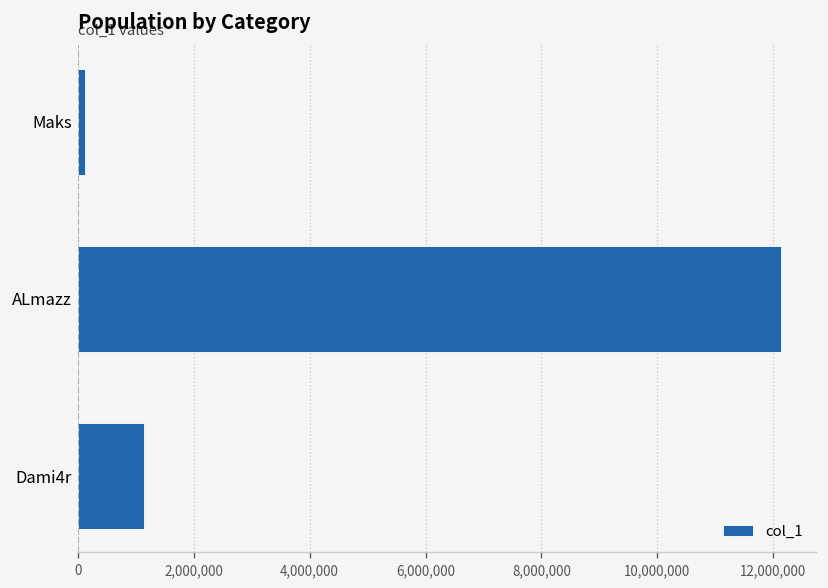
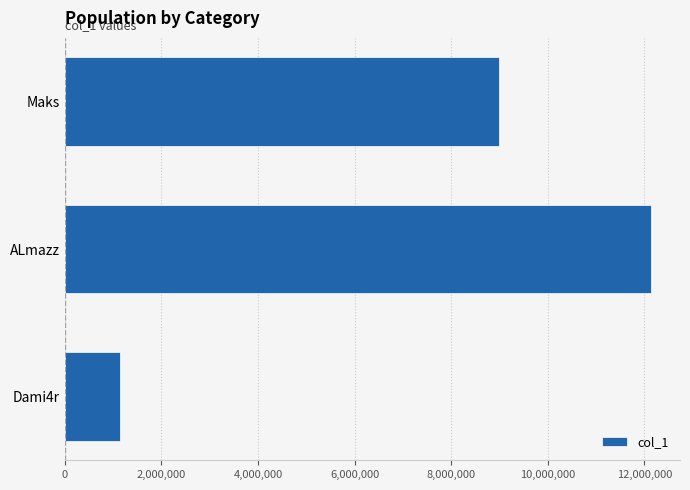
Maks: 100,000 -> 9,000,000
